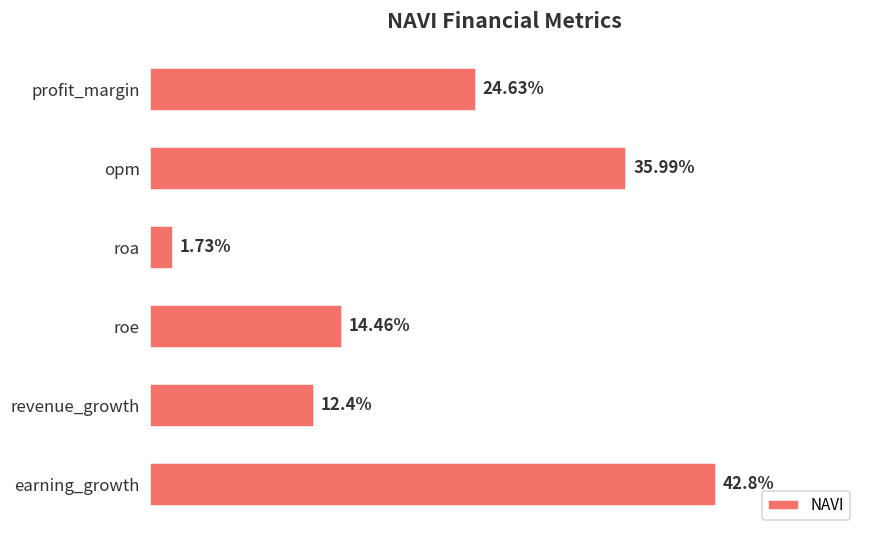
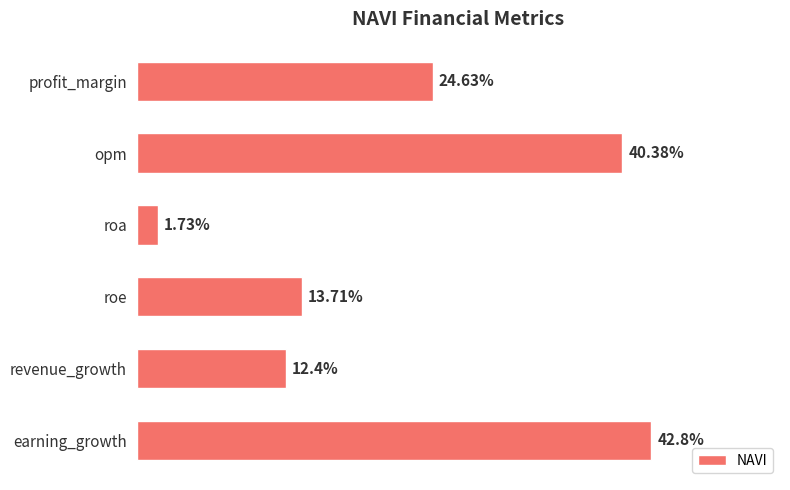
opm: 35.99% -> 40.38%
roe: 14.46% -> 13.71%
